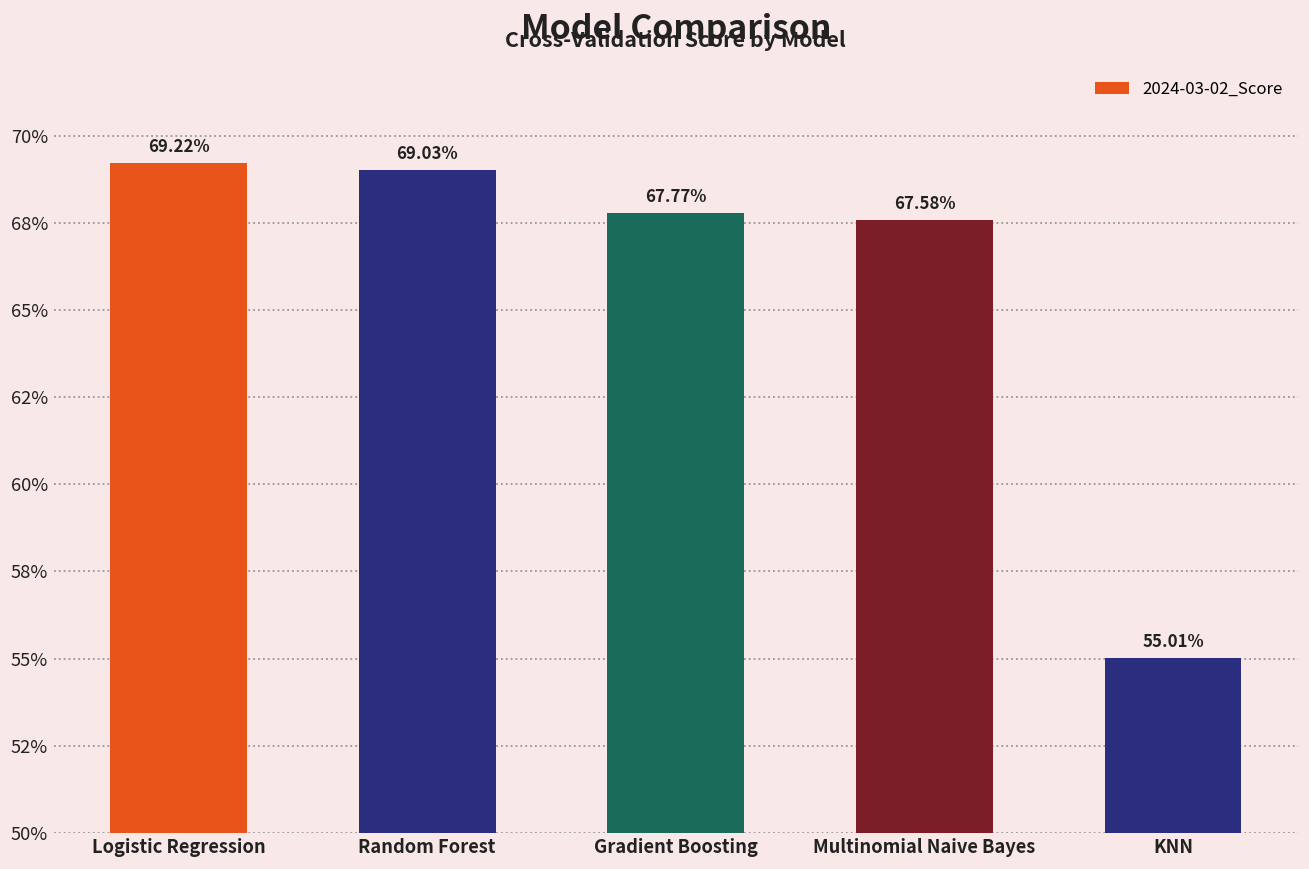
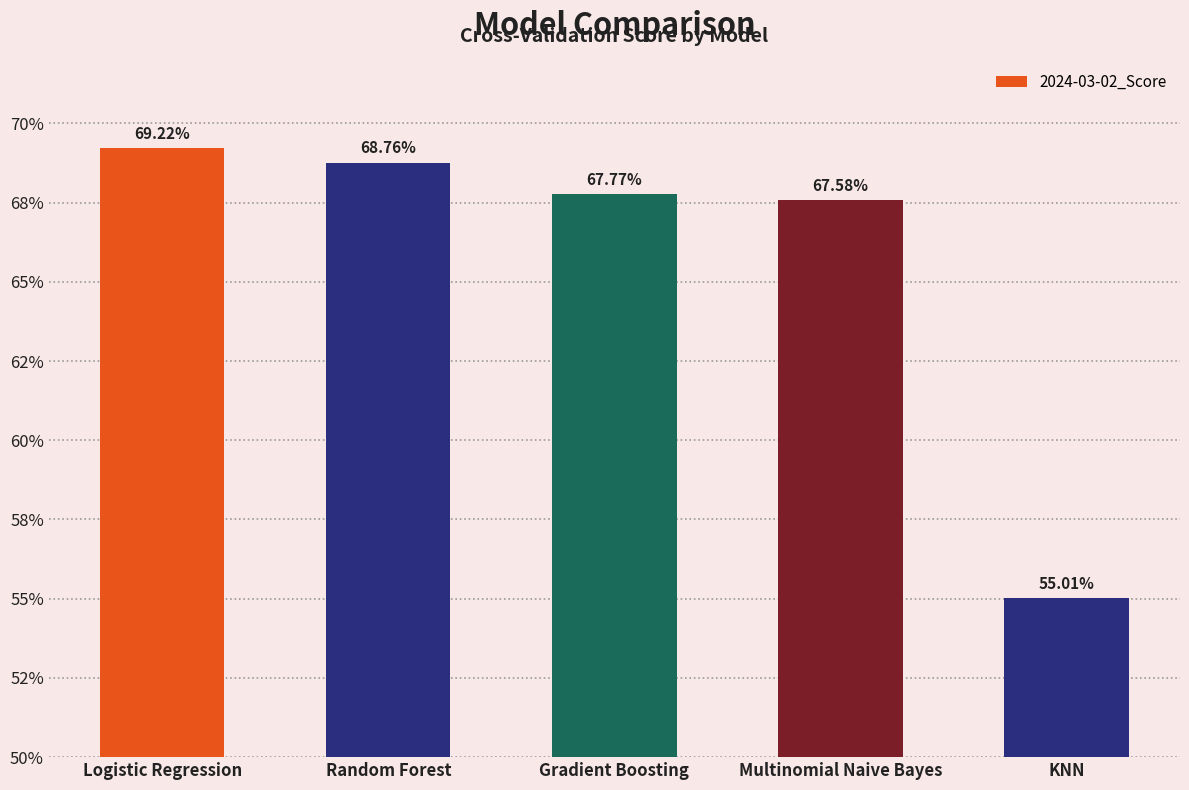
Random Forest: 69.03% -> 68.76%
